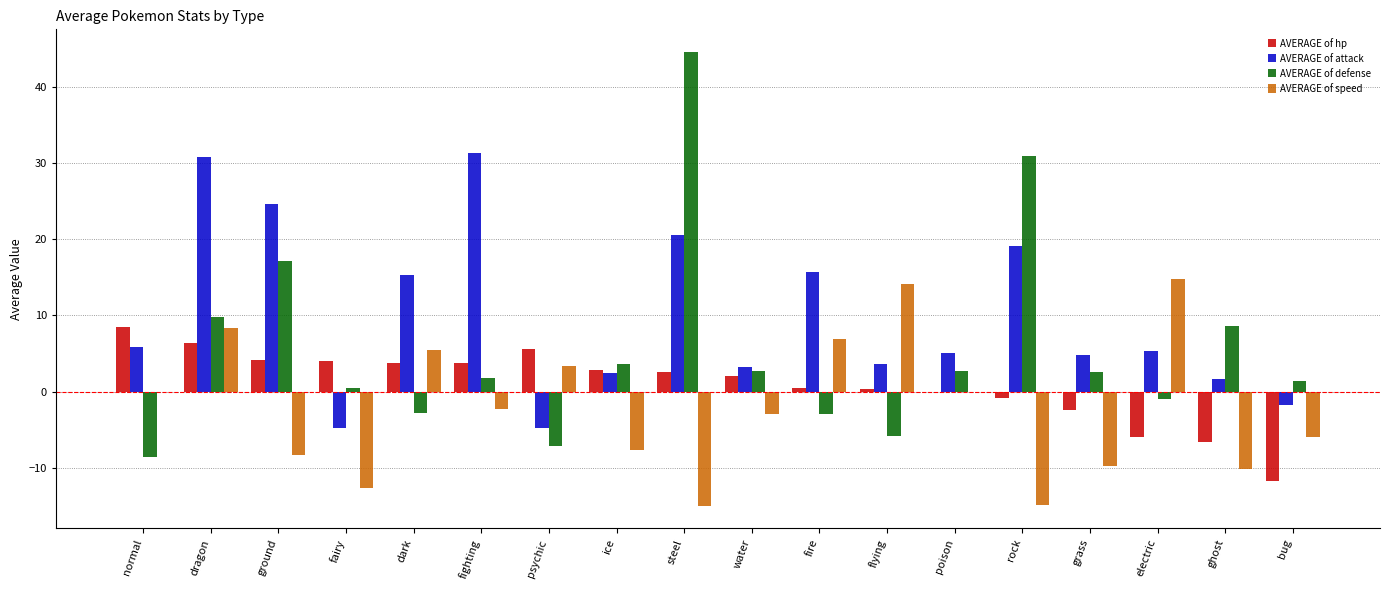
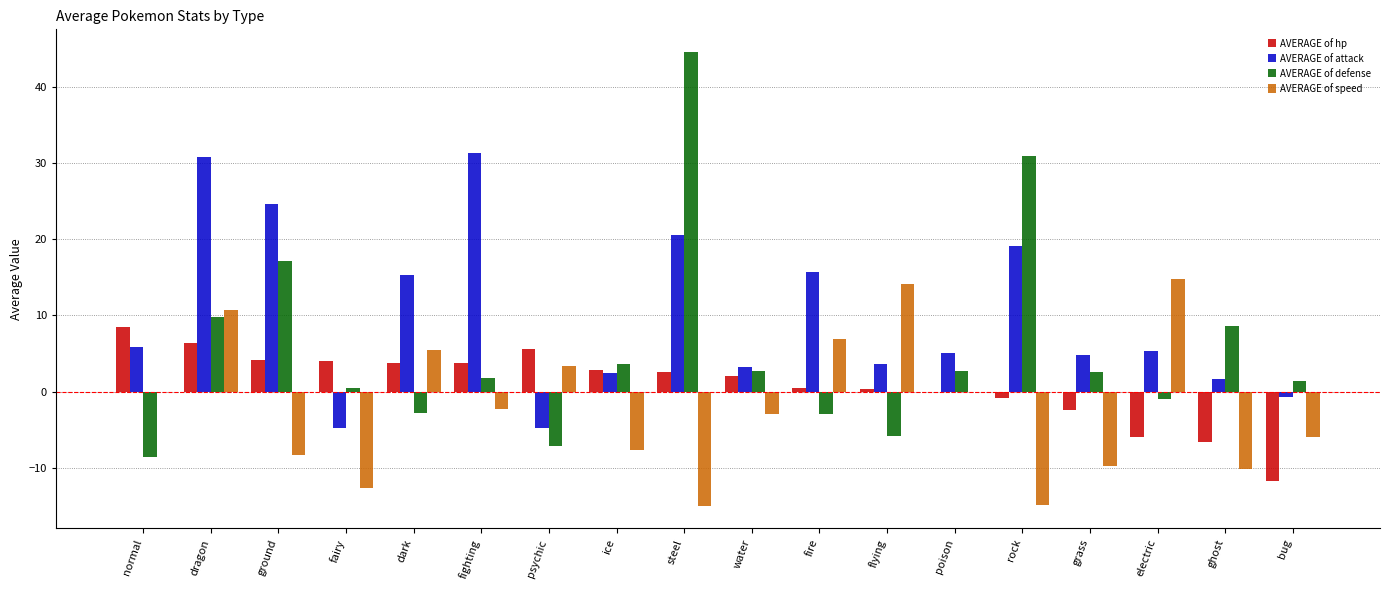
AVERAGE of speed, dragon: 8 -> 11
AVERAGE of attack, bug: -2 -> -1
